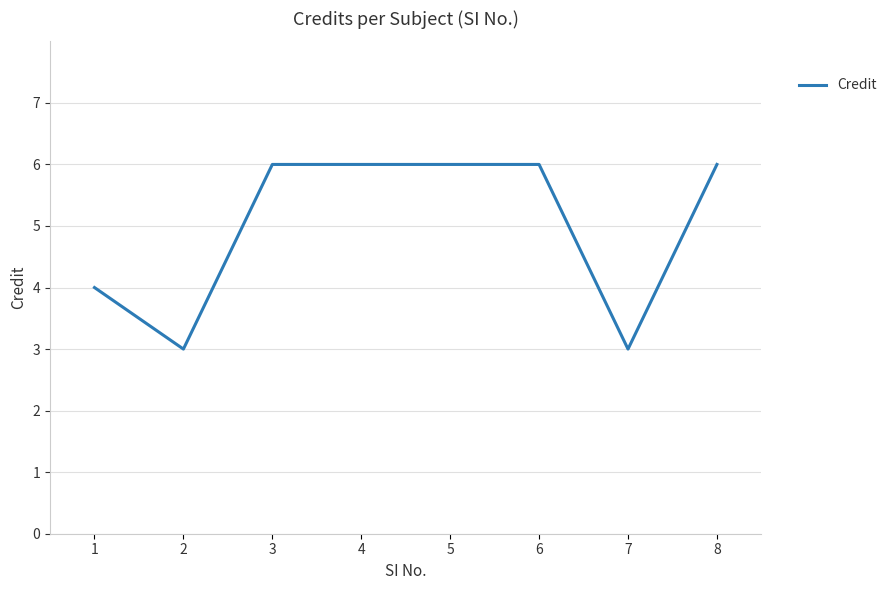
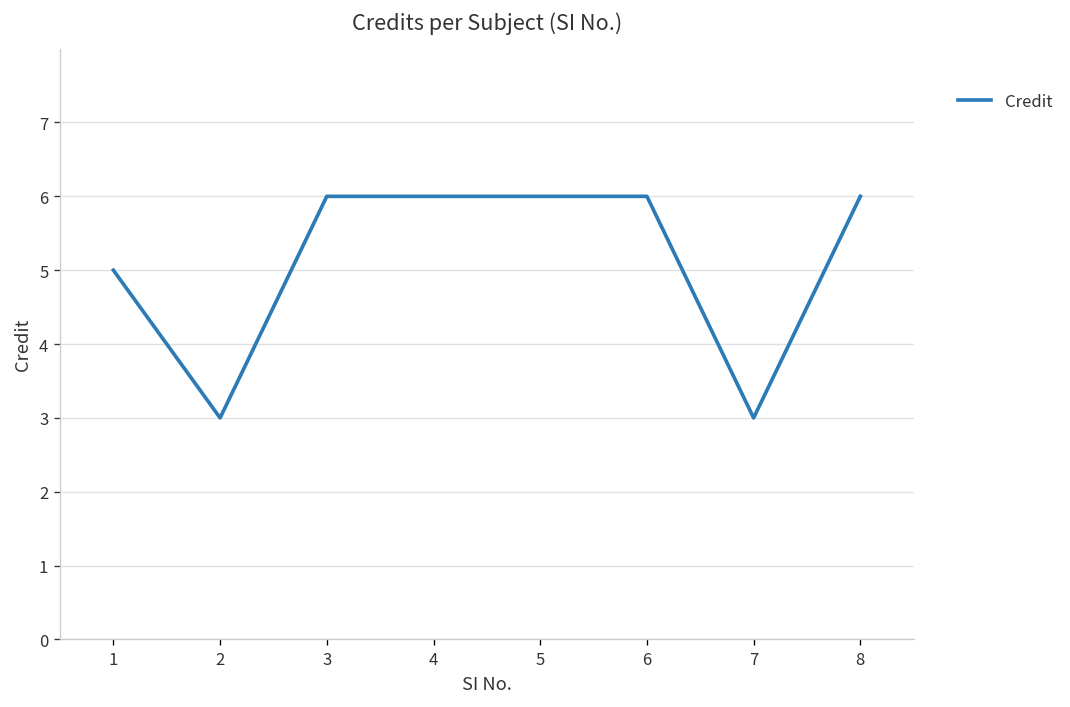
1: 4 -> 5
